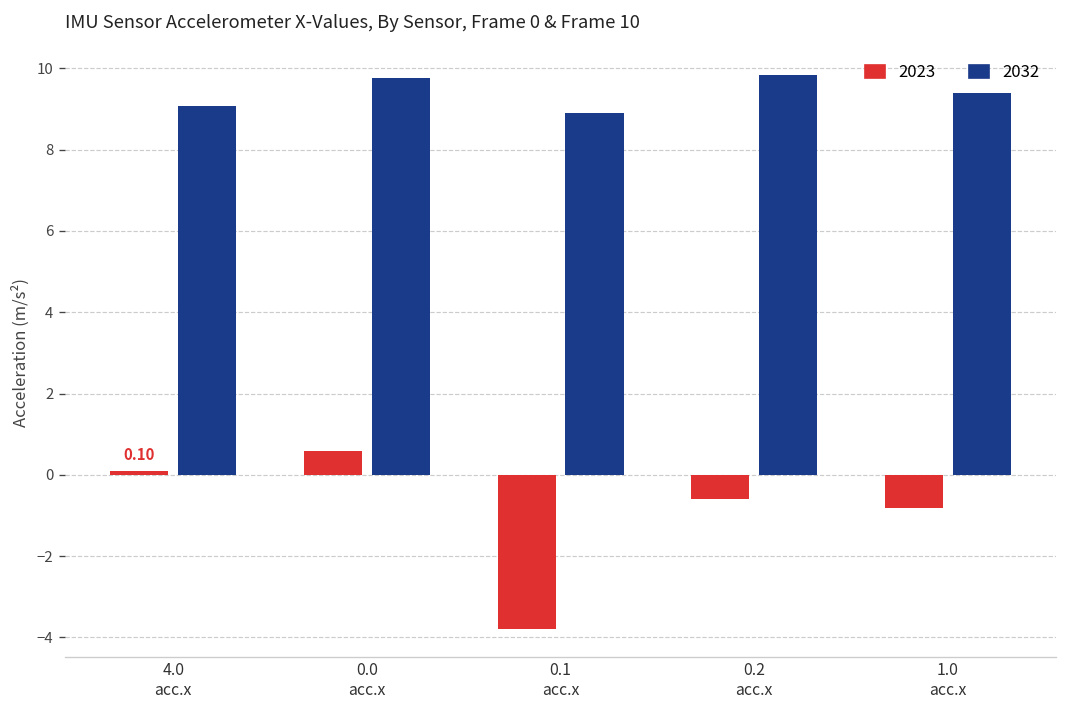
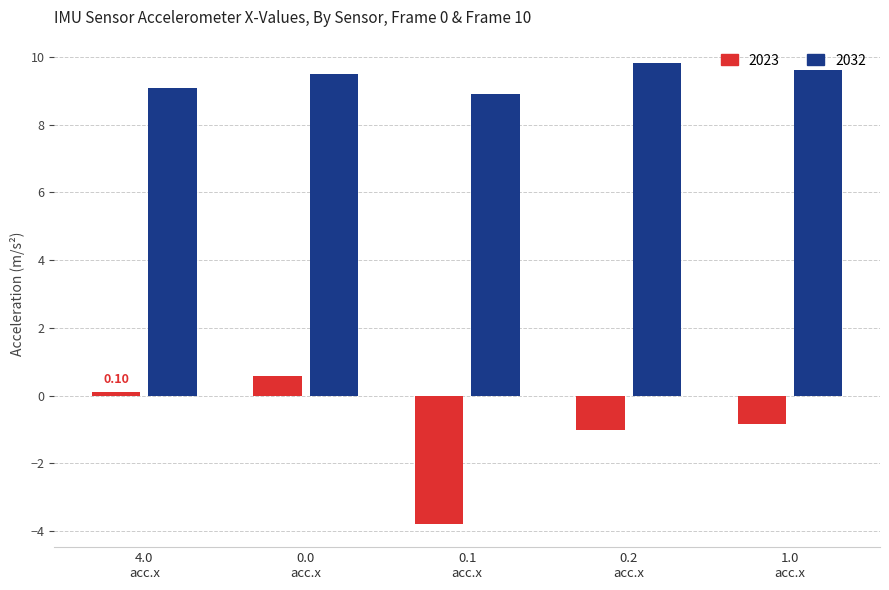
2032, 0.0 acc.x: 9.8 -> 9.5
2023, 0.2 acc.x: -0.6 -> -1.0
2032, 1.0 acc.x: 9.4 -> 9.6
